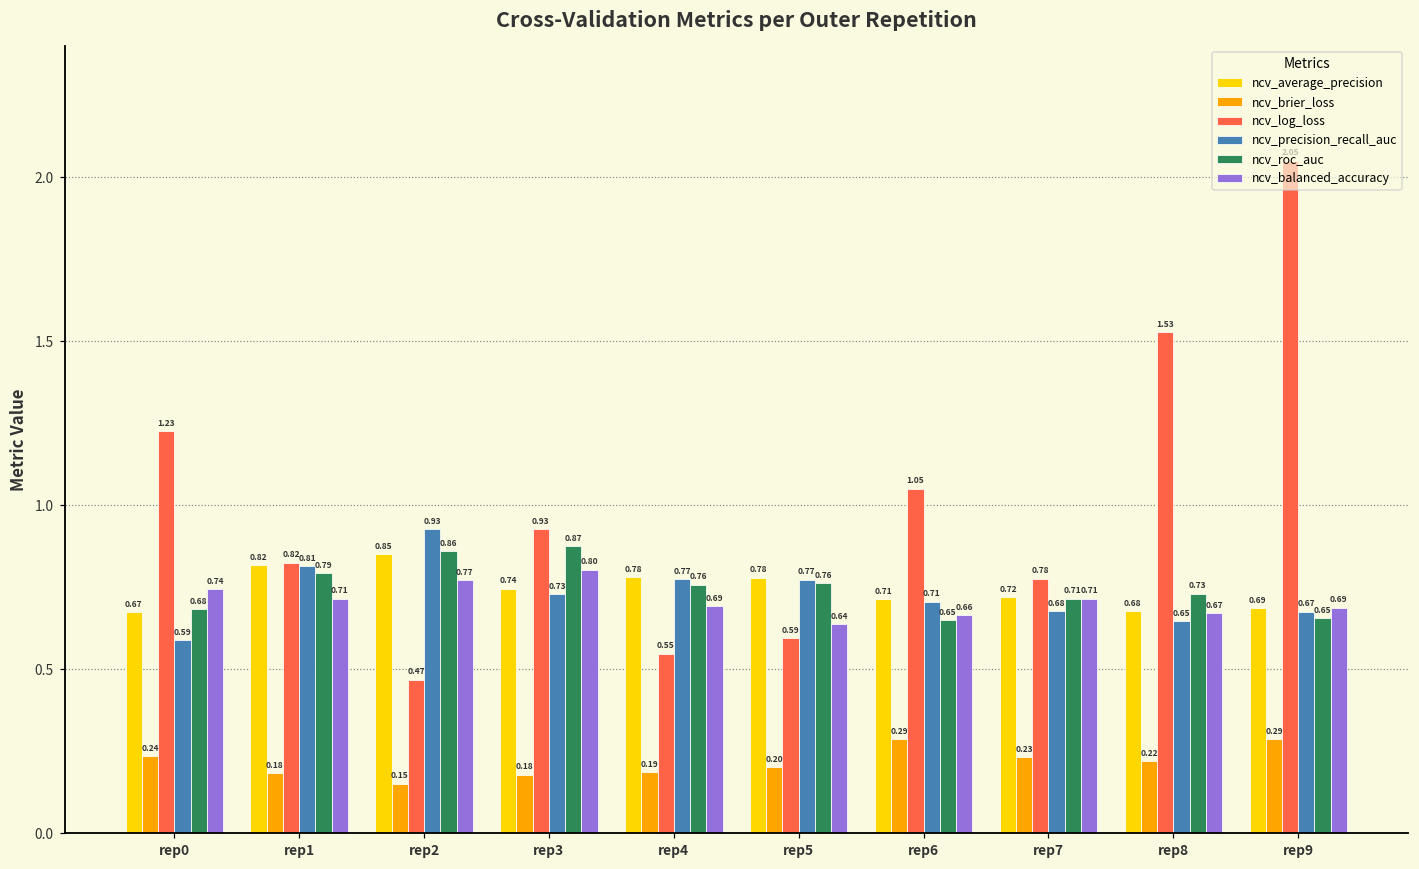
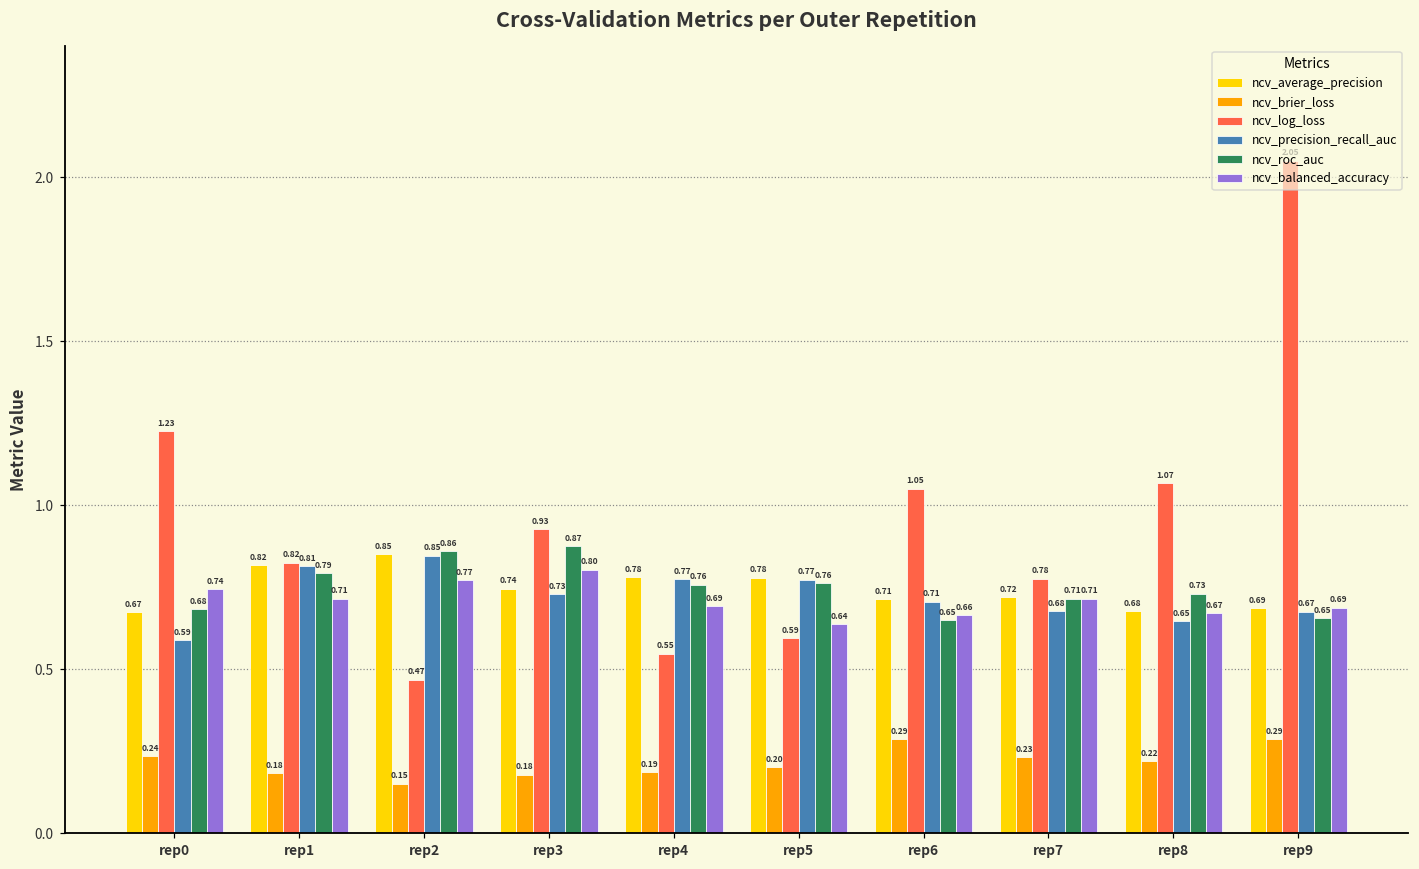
ncv_precision_recall_auc, rep2: 0.93 -> 0.85
ncv_log_loss, rep8: 1.53 -> 1.07
